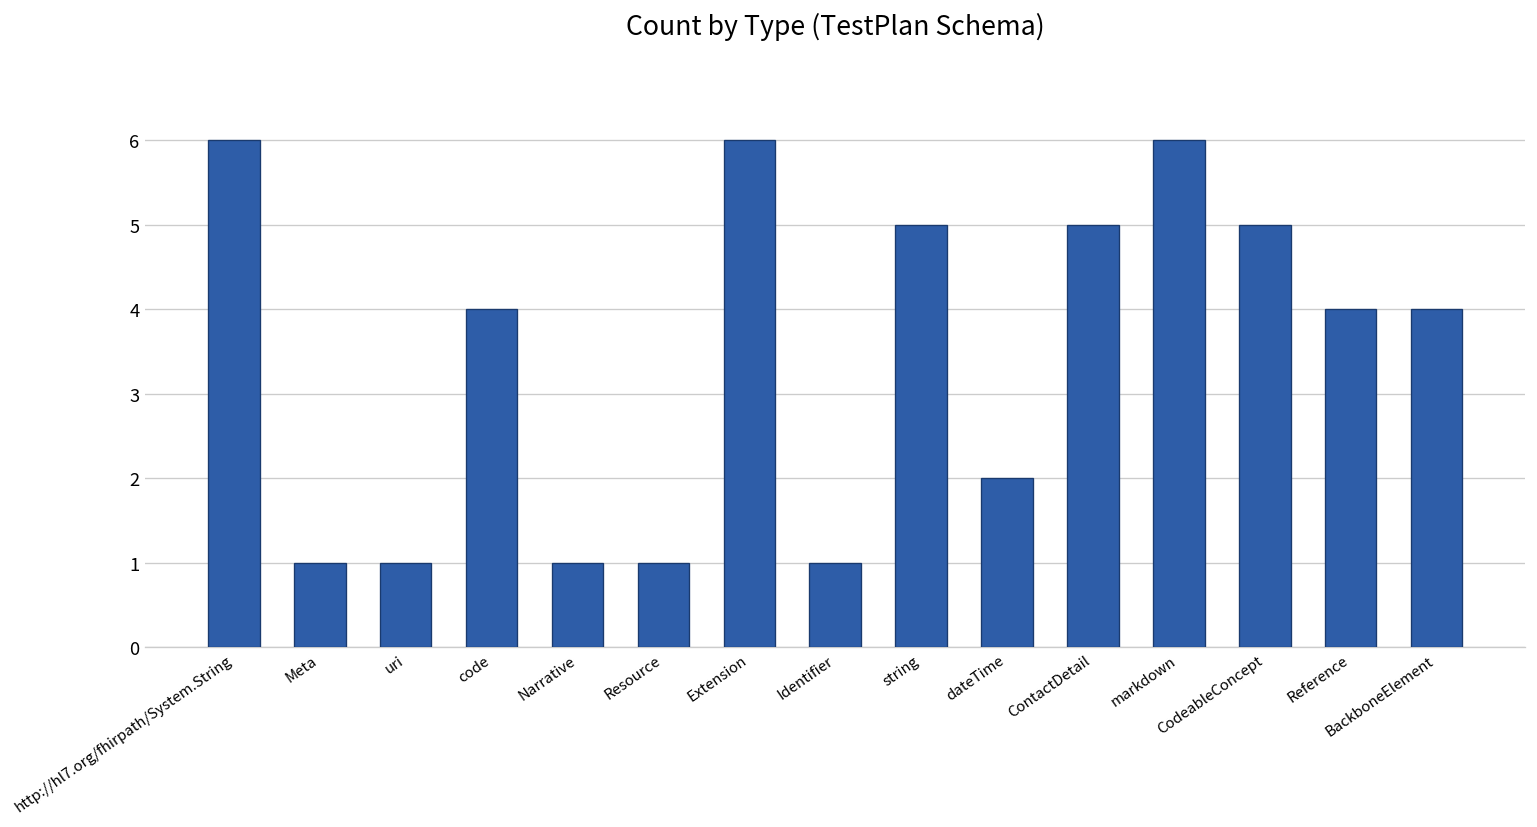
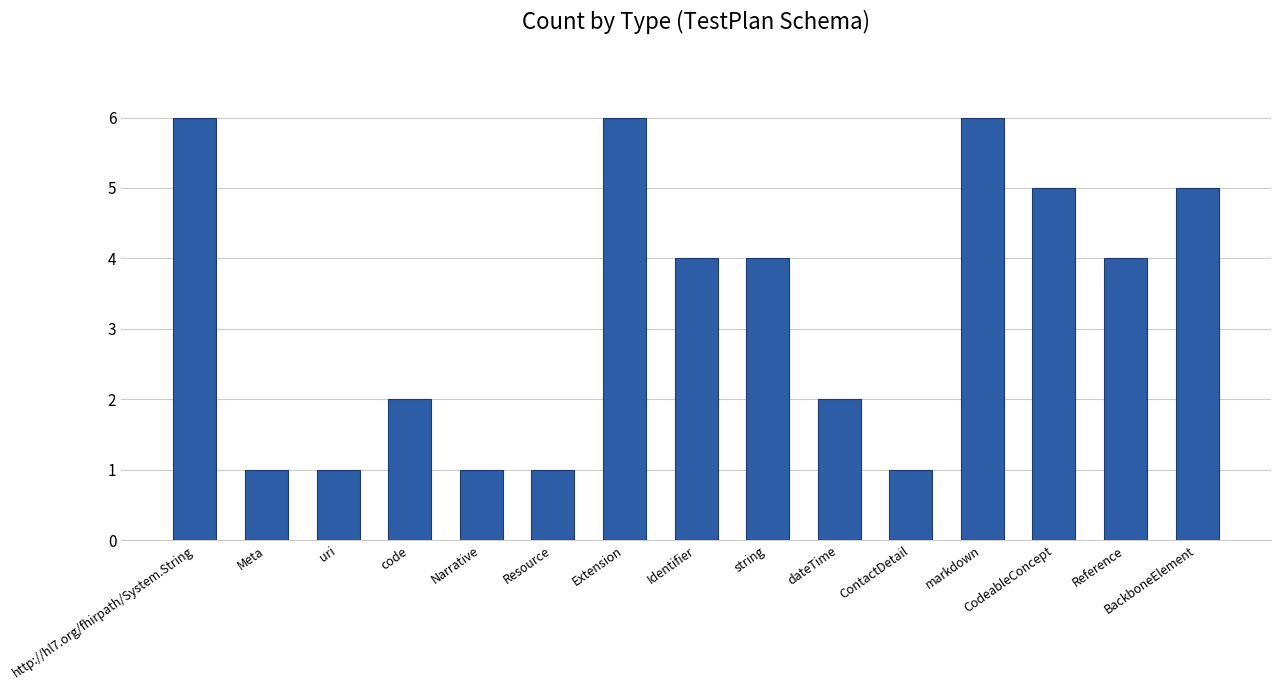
code: 4 -> 2
Identifier: 1 -> 4
string: 5 -> 4
ContactDetail: 5 -> 1
BackboneElement: 4 -> 5
